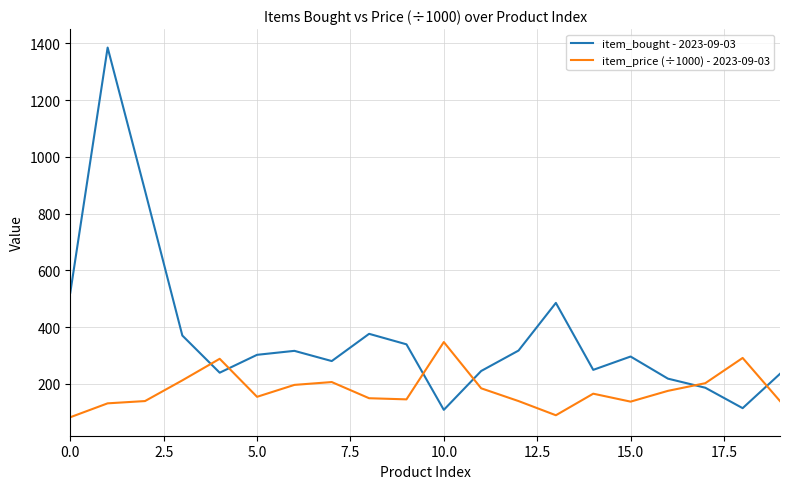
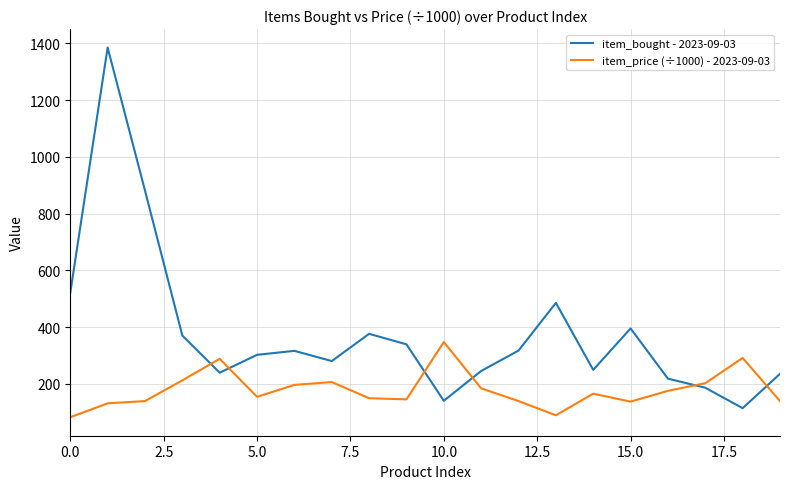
item_bought - 2023-09-03, 10.0: 110 -> 140
item_bought - 2023-09-03, 15.0: 300 -> 400
